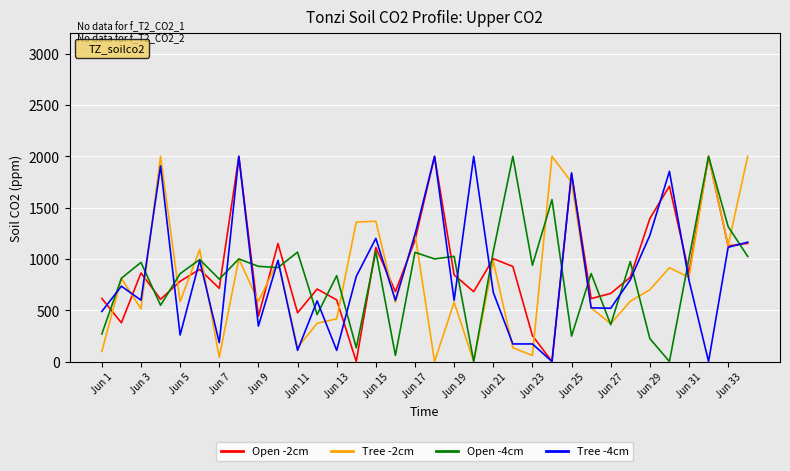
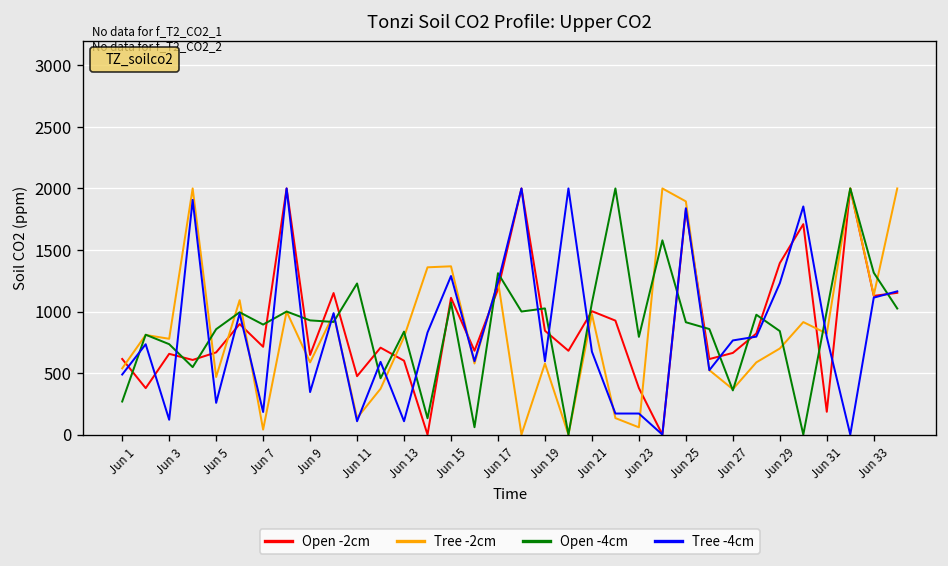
Tree -2cm, Jun 1: 100 -> 540
Open -2cm, Jun 3: 860 -> 660
Tree -2cm, Jun 3: 510 -> 780
Open -4cm, Jun 3: 970 -> 730
Tree -4cm, Jun 3: 600 -> 120
Open -2cm, Jun 5: 780 -> 670
Tree -2cm, Jun 5: 580 -> 470
Open -4cm, Jun 7: 800 -> 890
Open -2cm, Jun 9: 440 -> 650
Open -4cm, Jun 11: 1070 -> 1230
Tree -2cm, Jun 13: 420 -> 790
Tree -4cm, Jun 15: 1200 -> 1290
Open -4cm, Jun 17: 1060 -> 1310
Open -2cm, Jun 23: 250 -> 380
Open -4cm, Jun 23: 940 -> 790
Tree -2cm, Jun 25: 1750 -> 1890
Open -4cm, Jun 25: 250 -> 910
Tree -4cm, Jun 27: 520 -> 770
Open -4cm, Jun 29: 220 -> 840
Open -2cm, Jun 31: 860 -> 190
